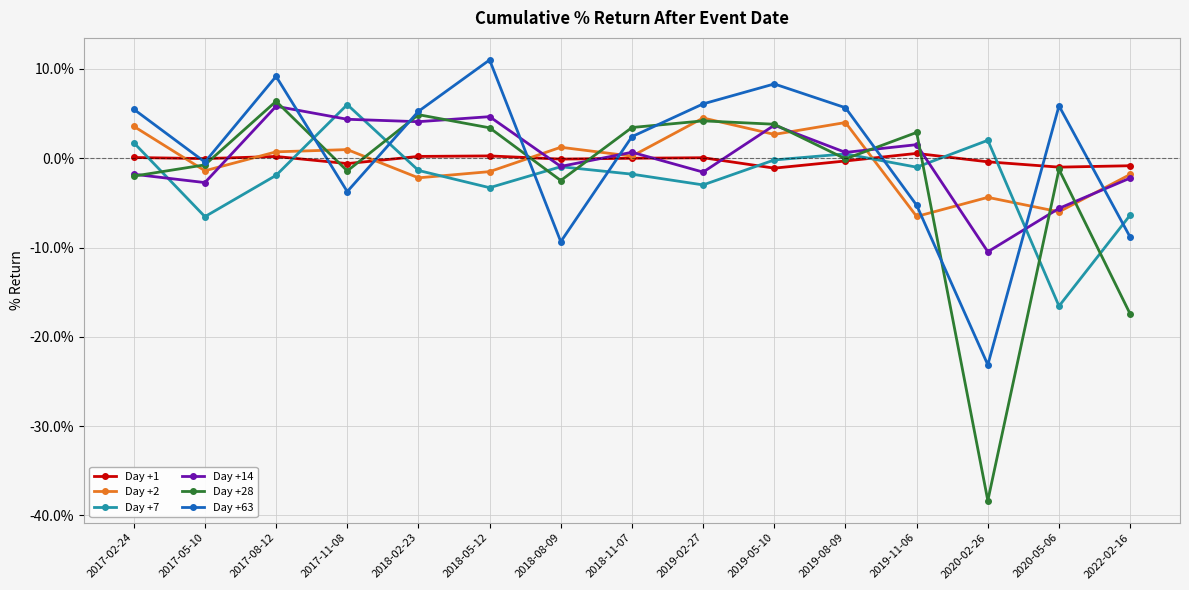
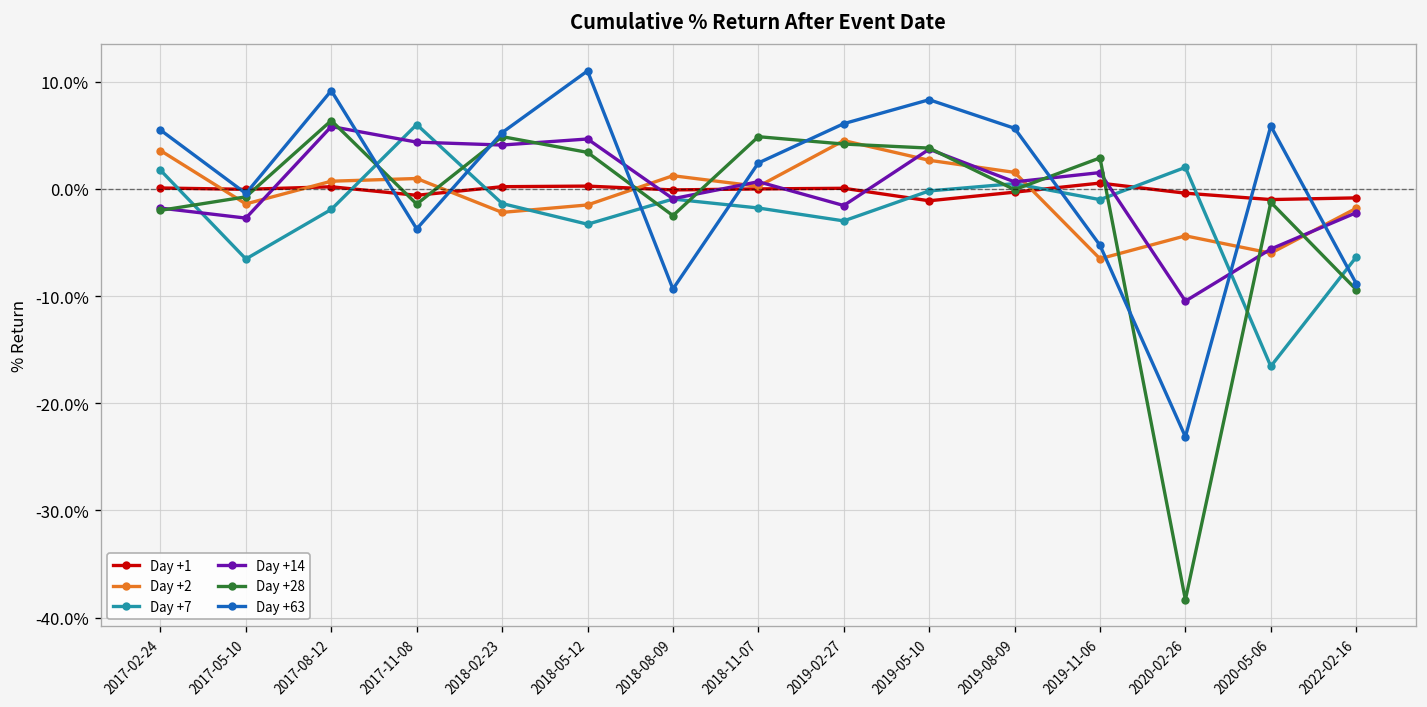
Day +28, 2018-11-07: 3% -> 5%
Day +2, 2019-08-09: 4% -> 2%
Day +28, 2022-02-16: -17% -> -9%
